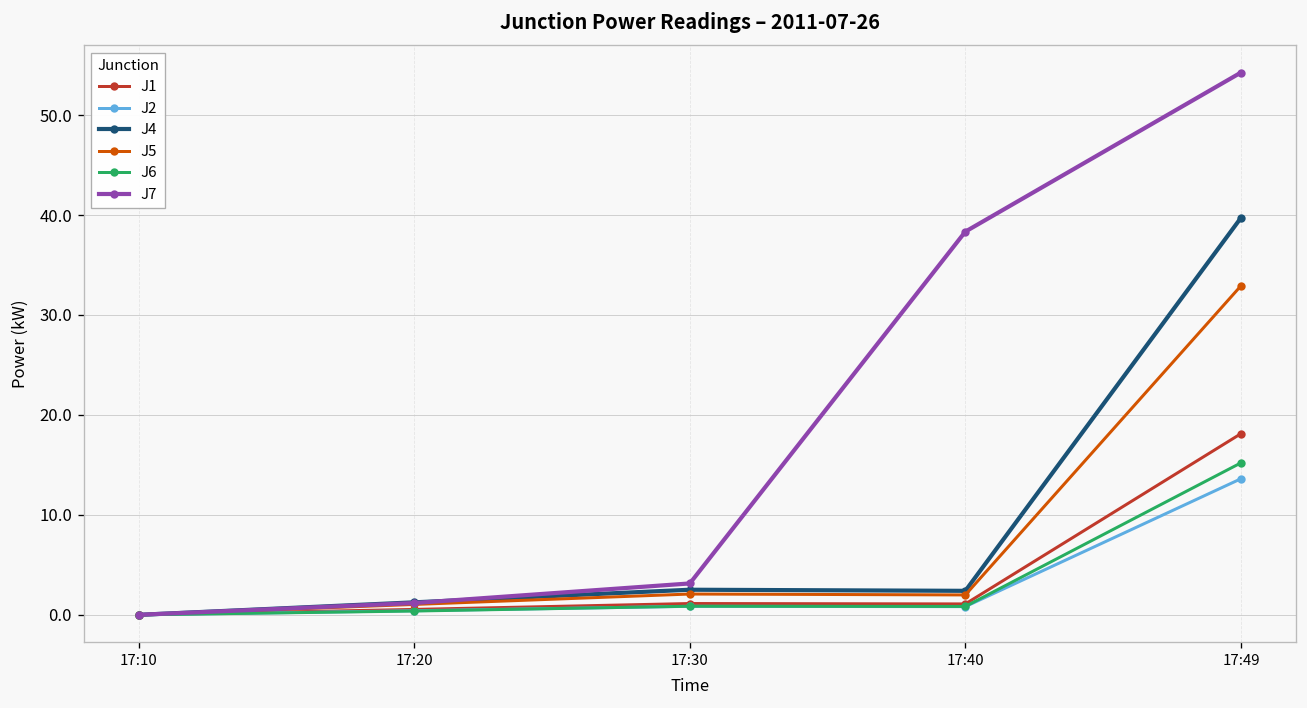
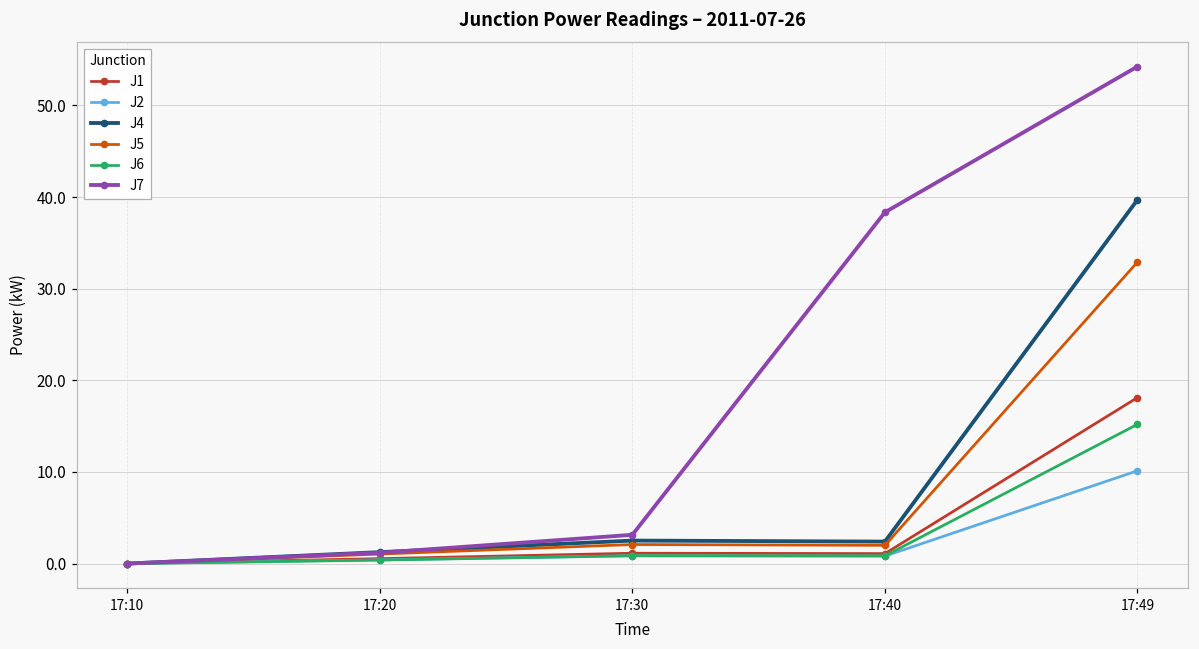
J2, 17:49: 14 -> 10
